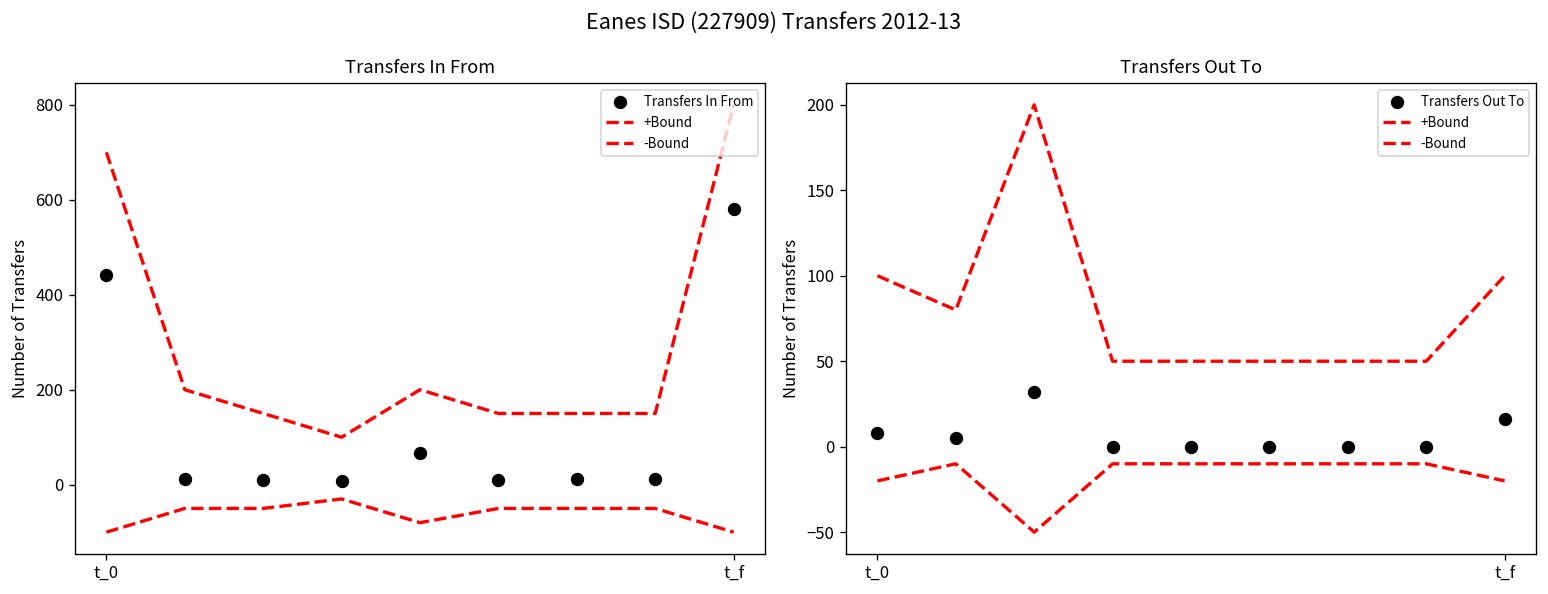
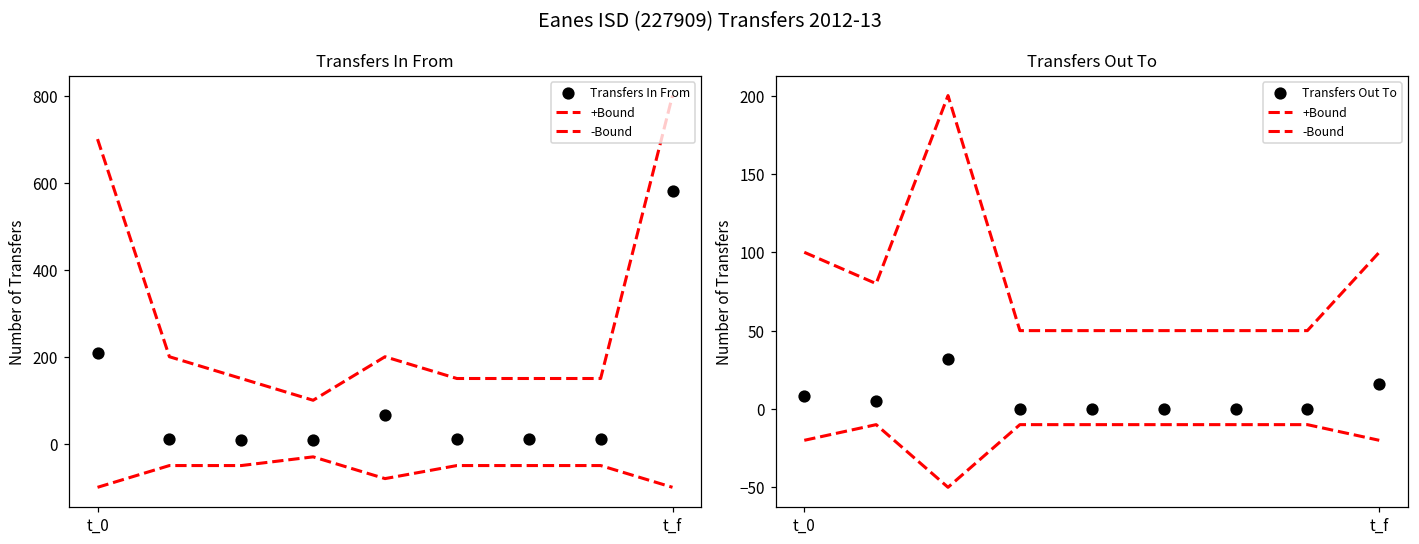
Transfers In From, Transfers In From, t_0: 440 -> 210
